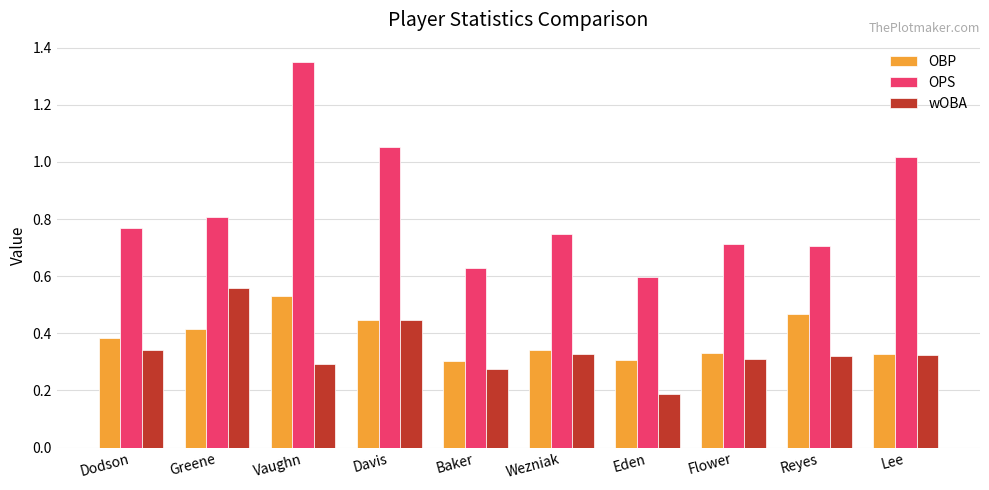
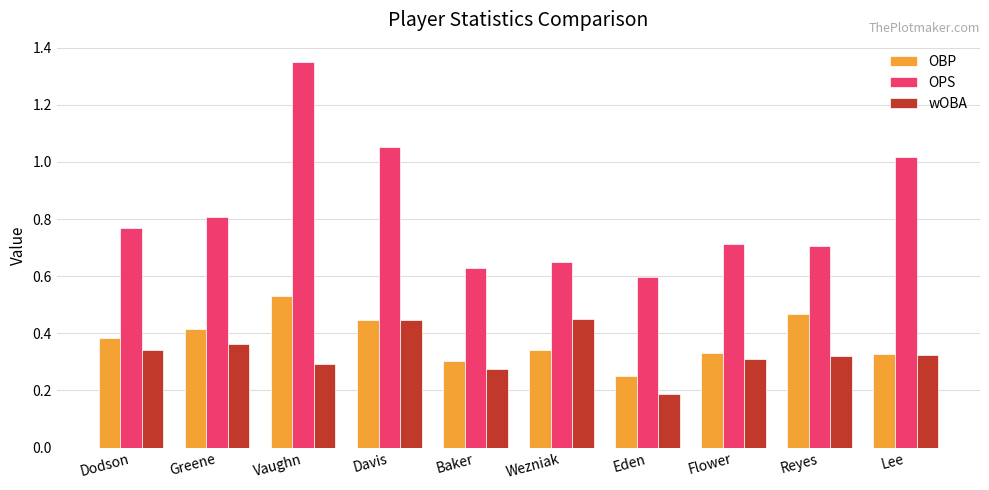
wOBA, Greene: 0.56 -> 0.36
OPS, Wezniak: 0.75 -> 0.65
wOBA, Wezniak: 0.33 -> 0.45
OBP, Eden: 0.31 -> 0.25
